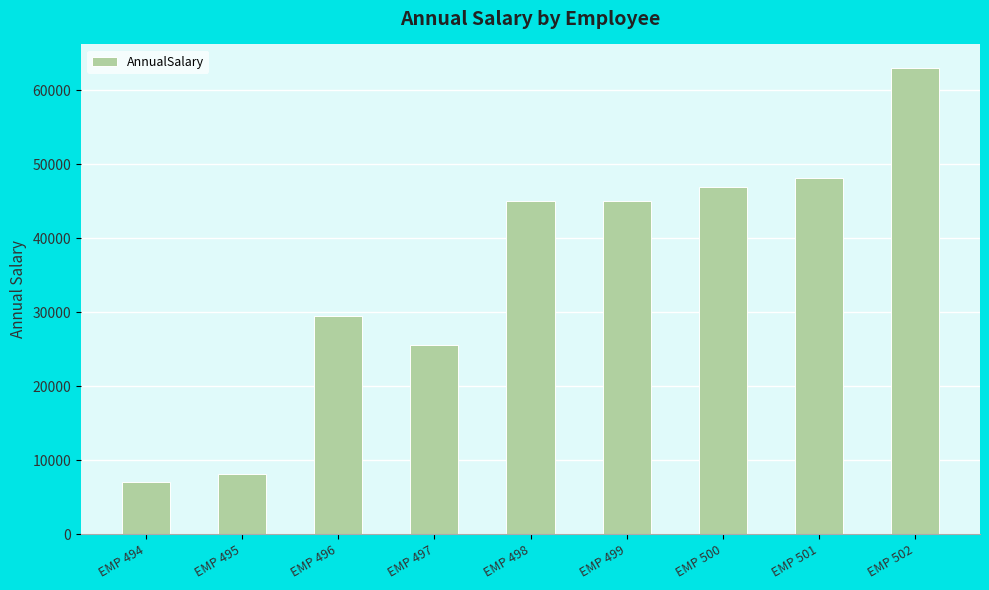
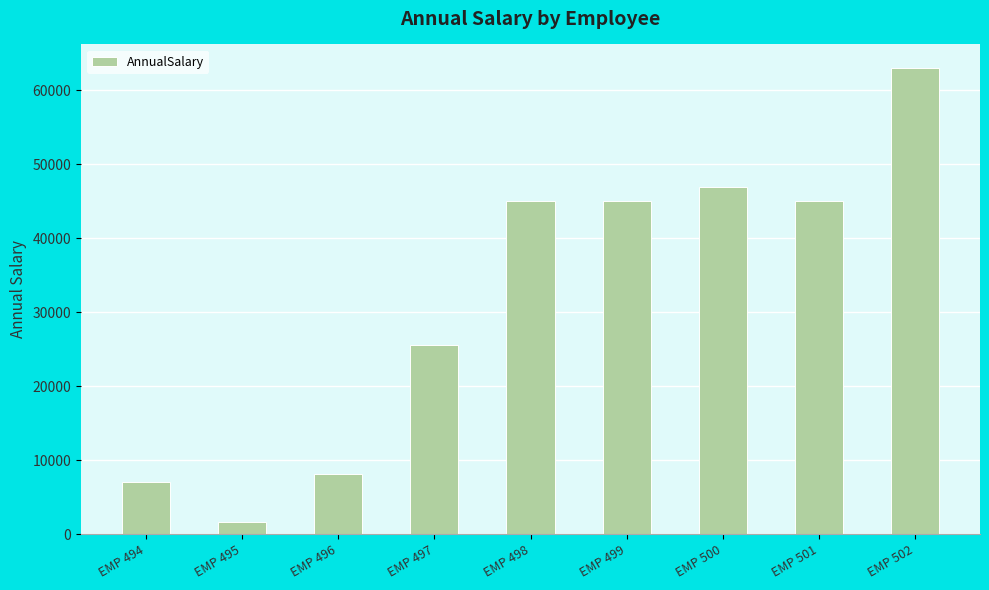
EMP 495: 8000 -> 2000
EMP 496: 29000 -> 8000
EMP 501: 48000 -> 45000
